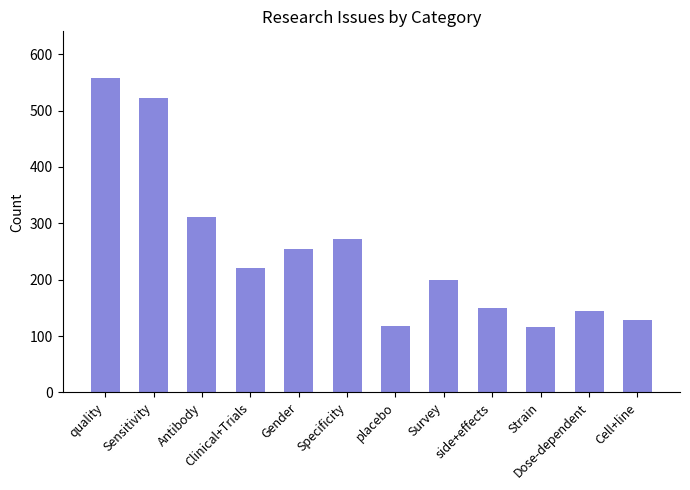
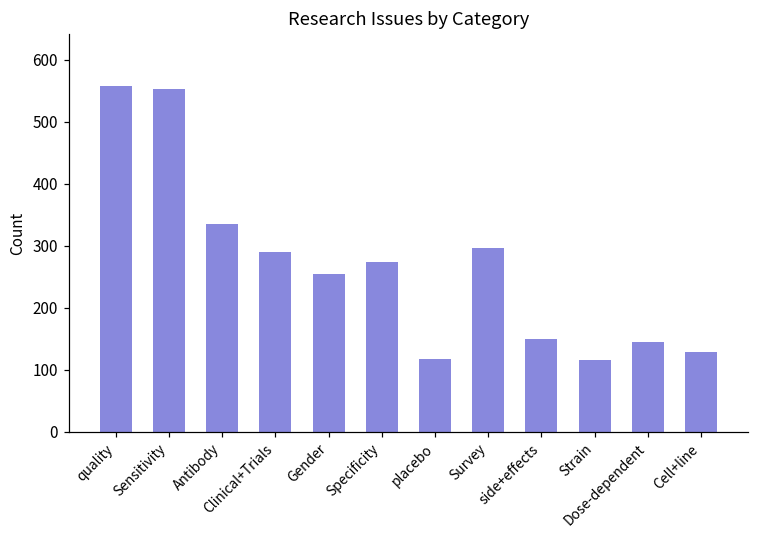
Sensitivity: 520 -> 550
Antibody: 310 -> 340
Clinical+Trials: 220 -> 290
Survey: 200 -> 300
